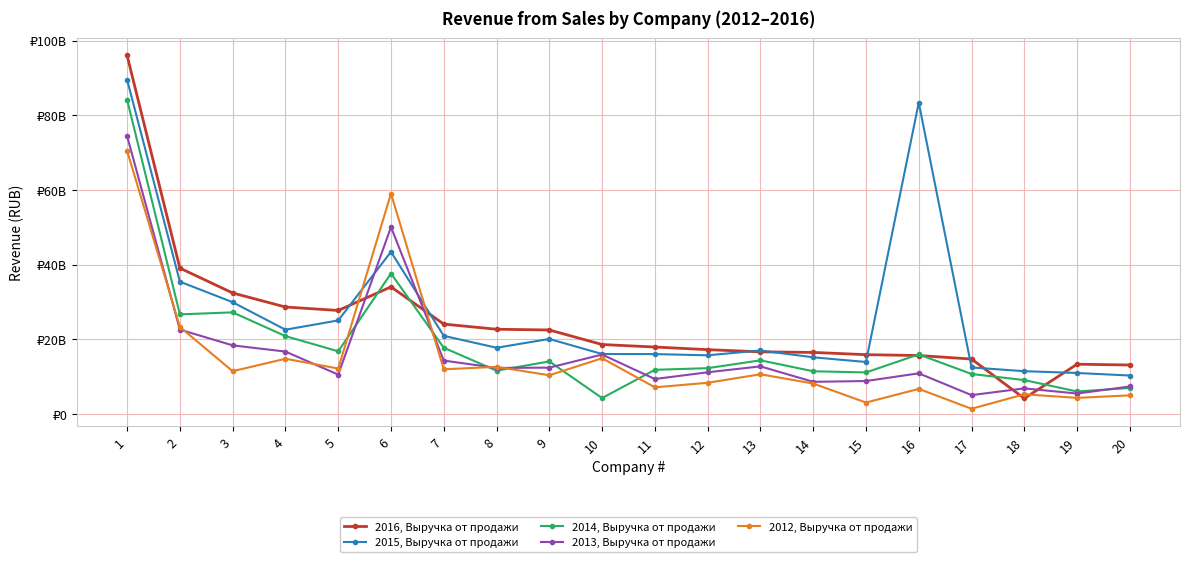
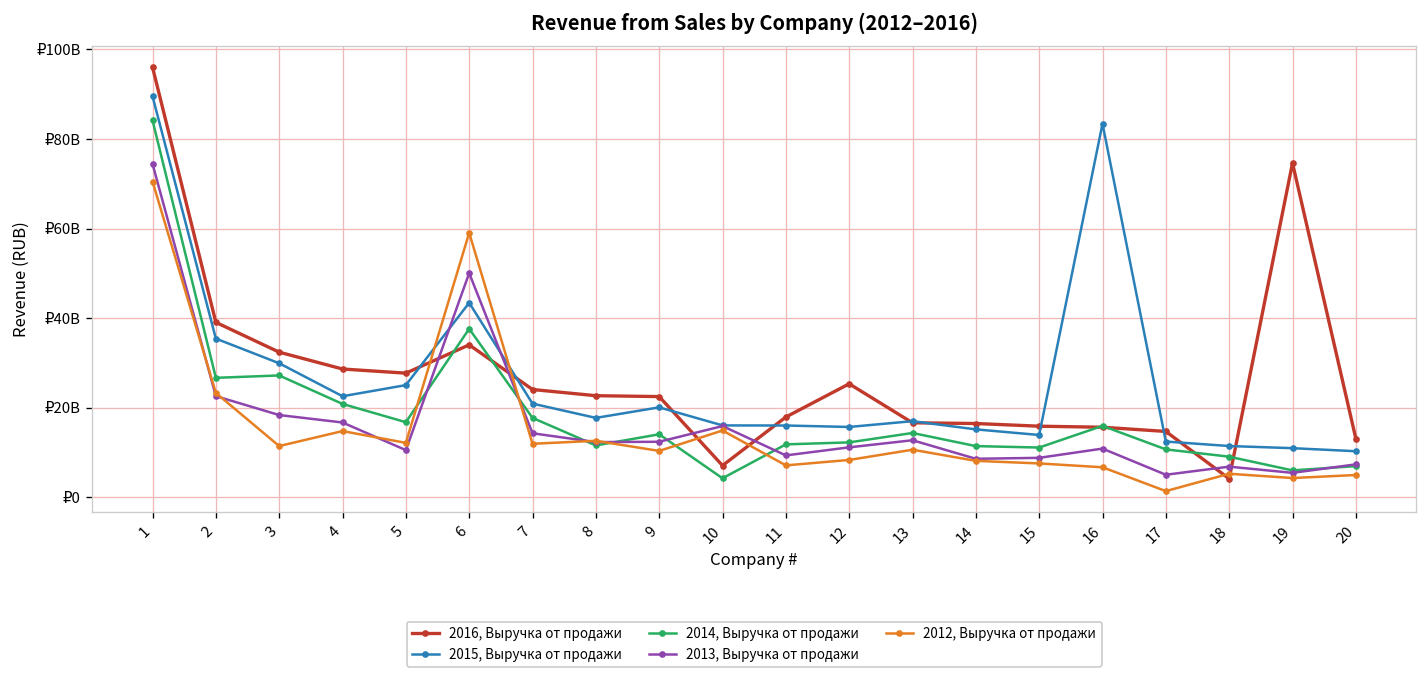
2016, Выручка от продажи, 10: ₽19000000000 -> ₽7000000000
2016, Выручка от продажи, 12: ₽17000000000 -> ₽25000000000
2012, Выручка от продажи, 15: ₽3000000000 -> ₽8000000000
2016, Выручка от продажи, 19: ₽13000000000 -> ₽75000000000
